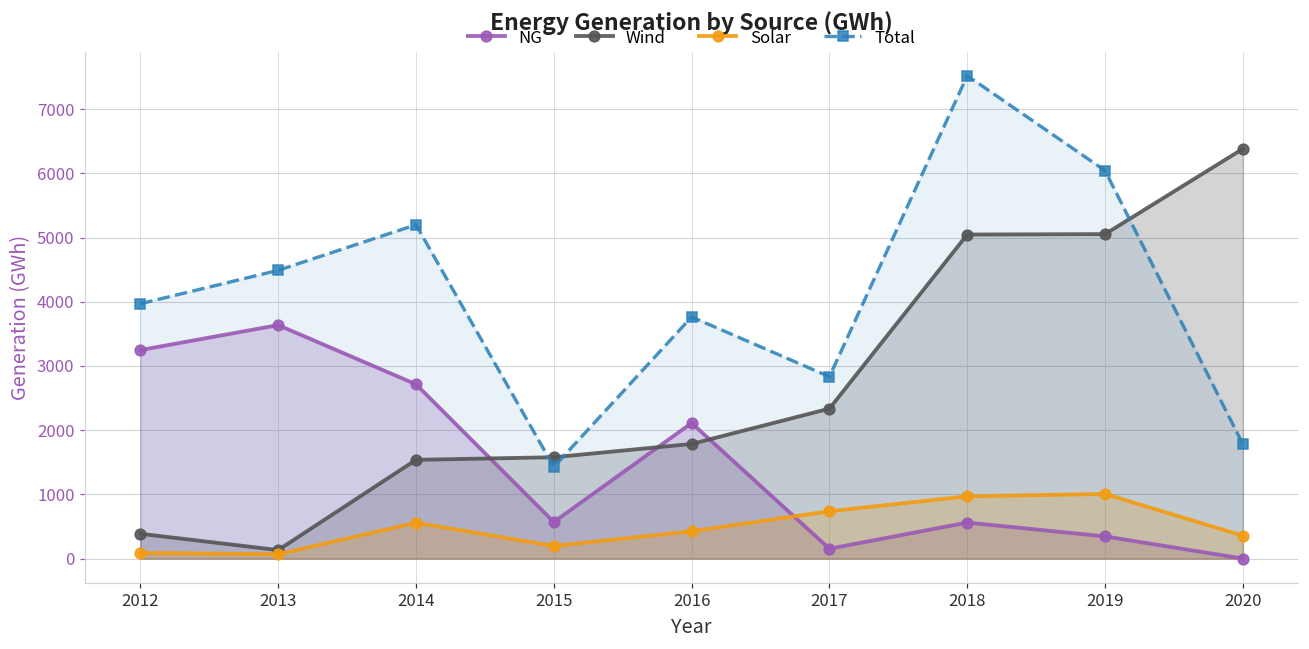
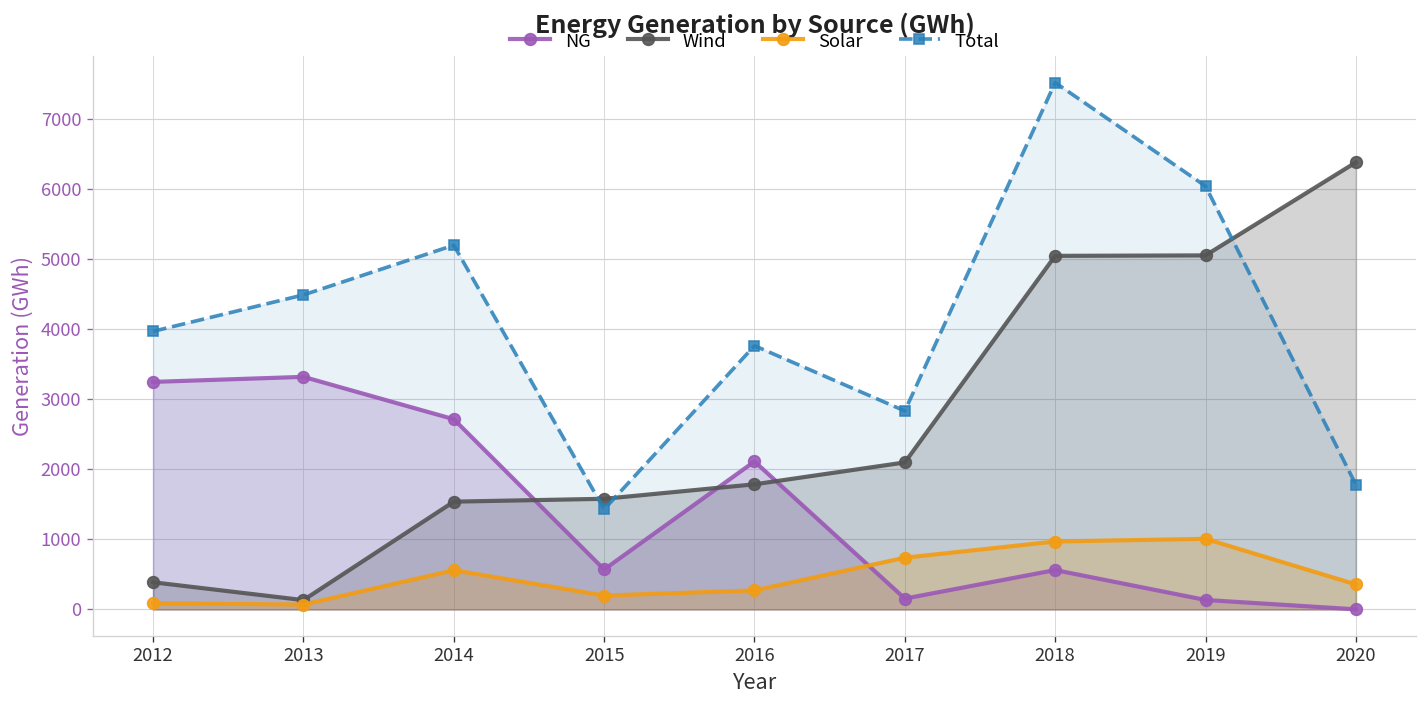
NG, 2013: 3600 -> 3300
Solar, 2016: 400 -> 300
Wind, 2017: 2300 -> 2100
NG, 2019: 300 -> 100
